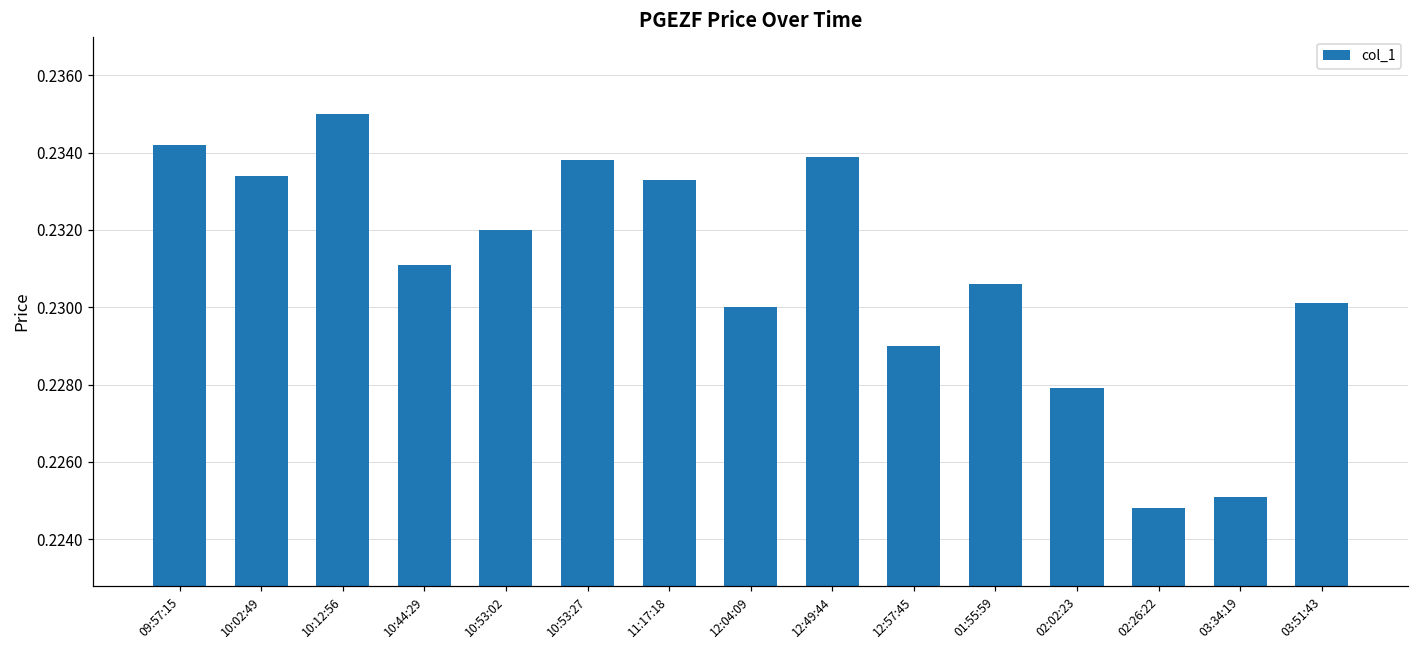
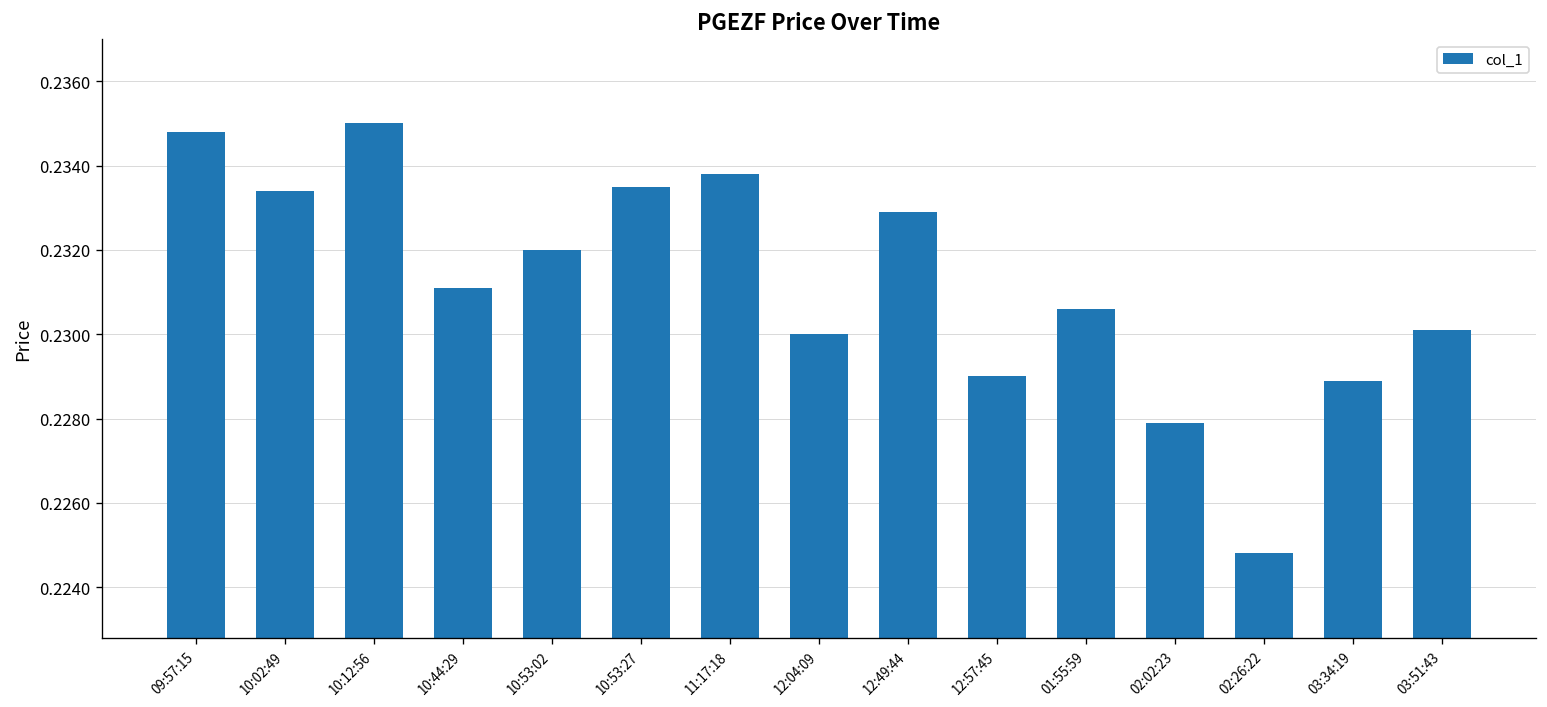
09:57:15: 0.2342 -> 0.2348
10:53:27: 0.2338 -> 0.2335
11:17:18: 0.2333 -> 0.2338
12:49:44: 0.2339 -> 0.2329
03:34:19: 0.2251 -> 0.2289
